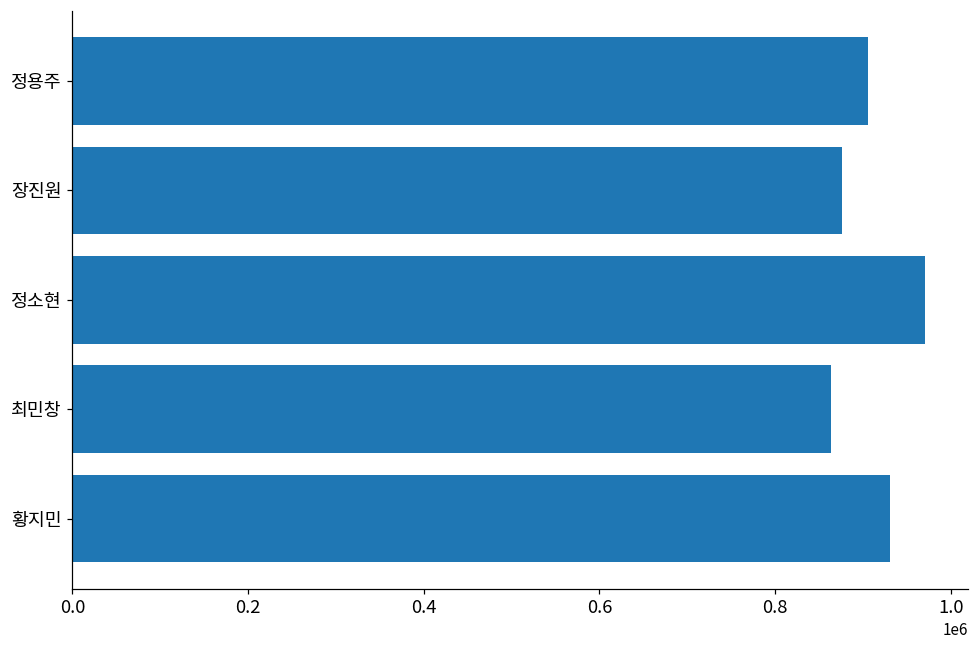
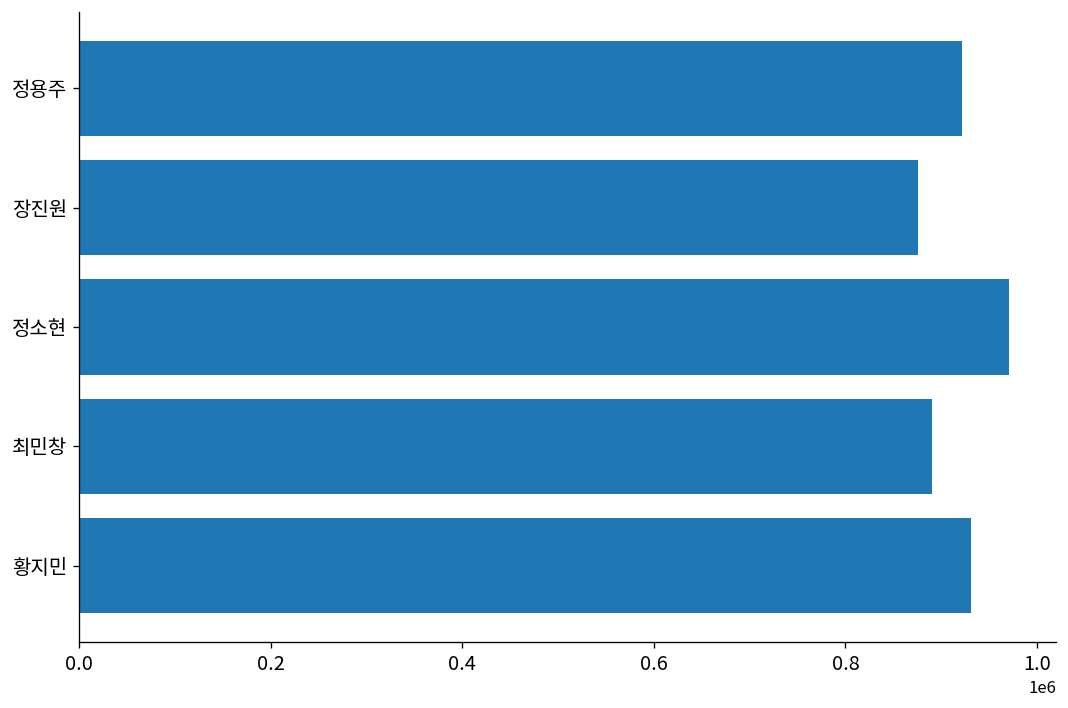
정용주: 910000 -> 920000
최민창: 860000 -> 890000
